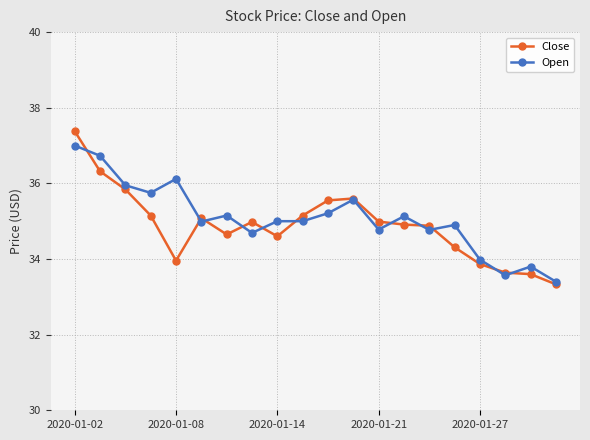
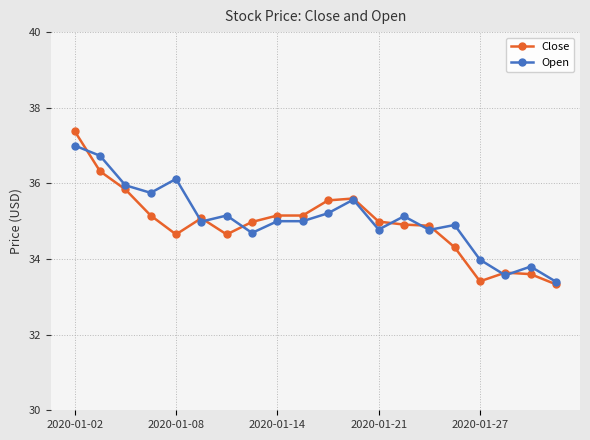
Close, 2020-01-08: 34.0 -> 34.7
Close, 2020-01-14: 34.6 -> 35.2
Close, 2020-01-27: 33.9 -> 33.4
